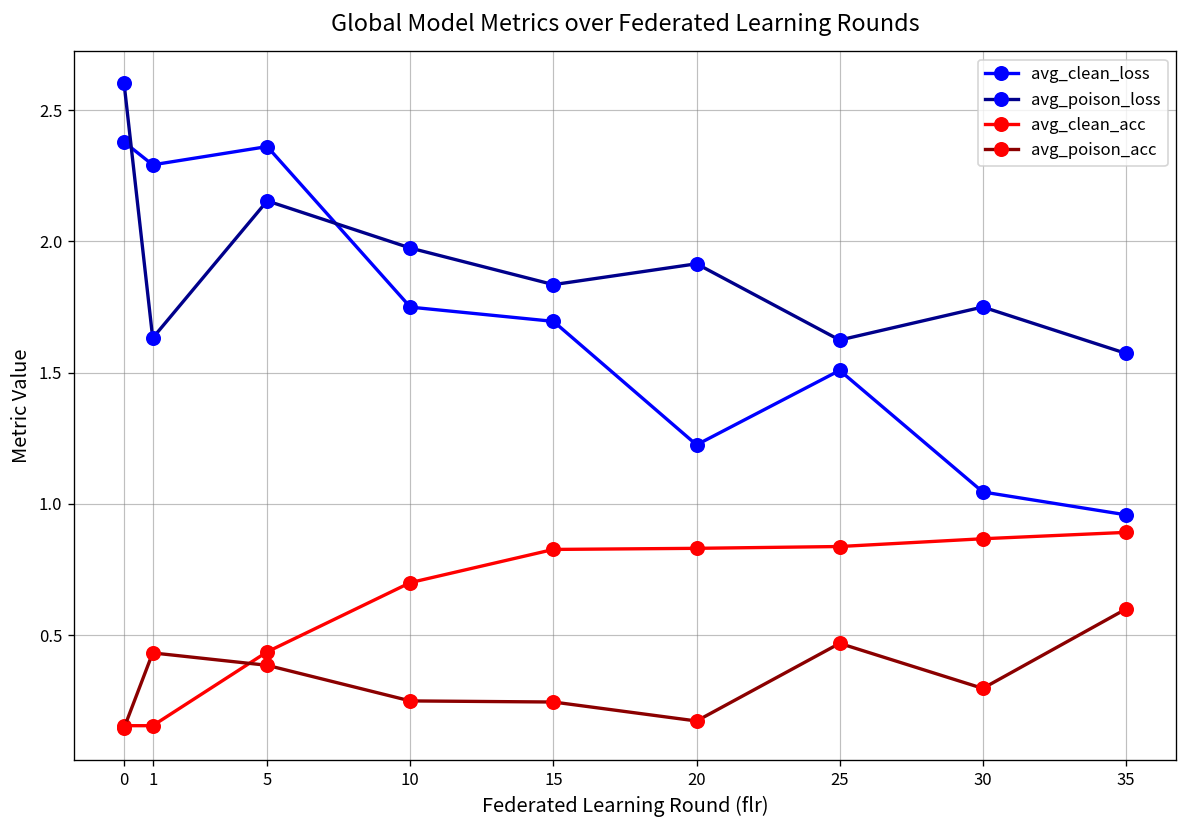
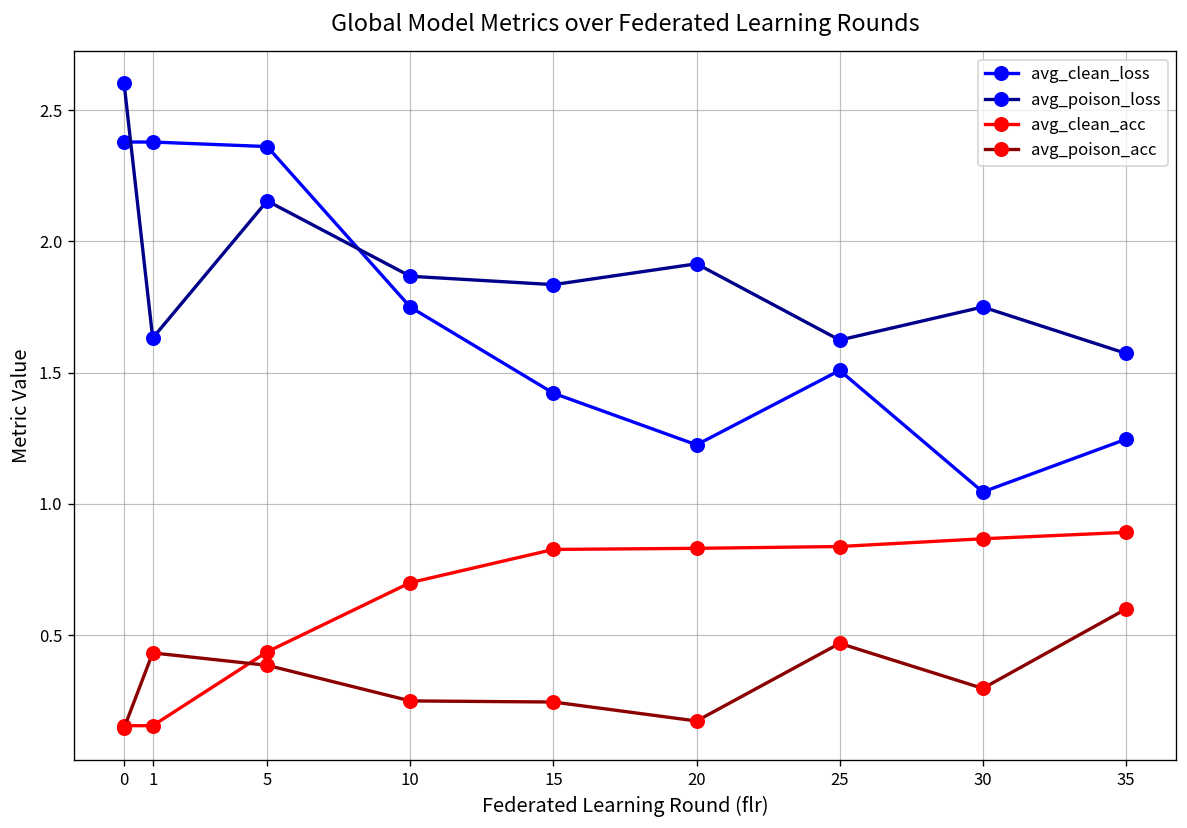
avg_clean_loss, 1: 2.29 -> 2.38
avg_poison_loss, 10: 1.97 -> 1.87
avg_clean_loss, 15: 1.70 -> 1.42
avg_clean_loss, 35: 0.96 -> 1.25
